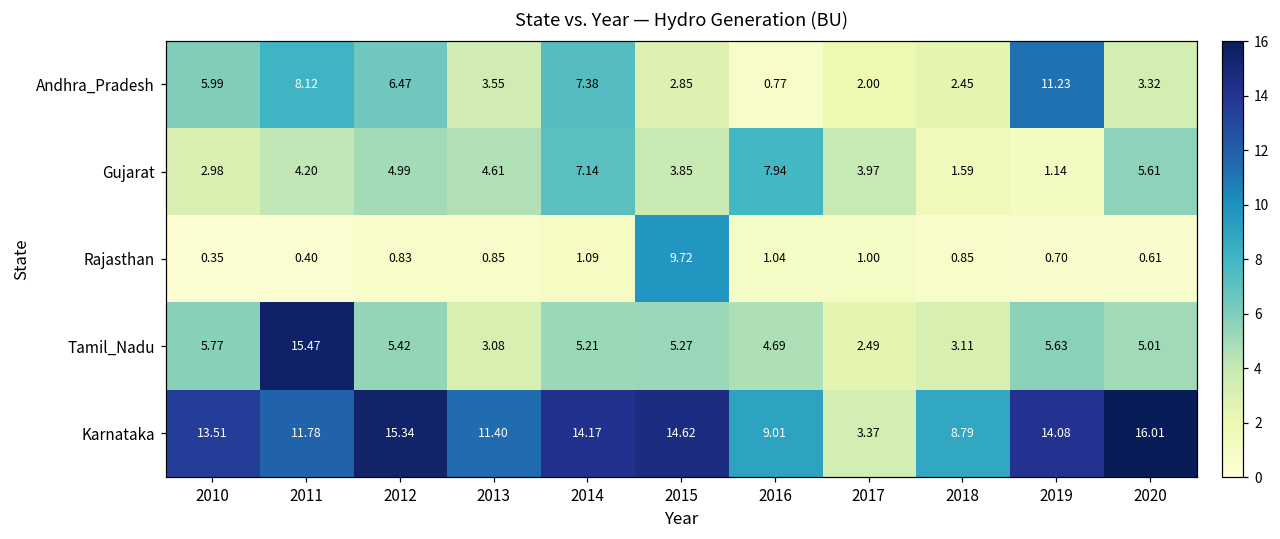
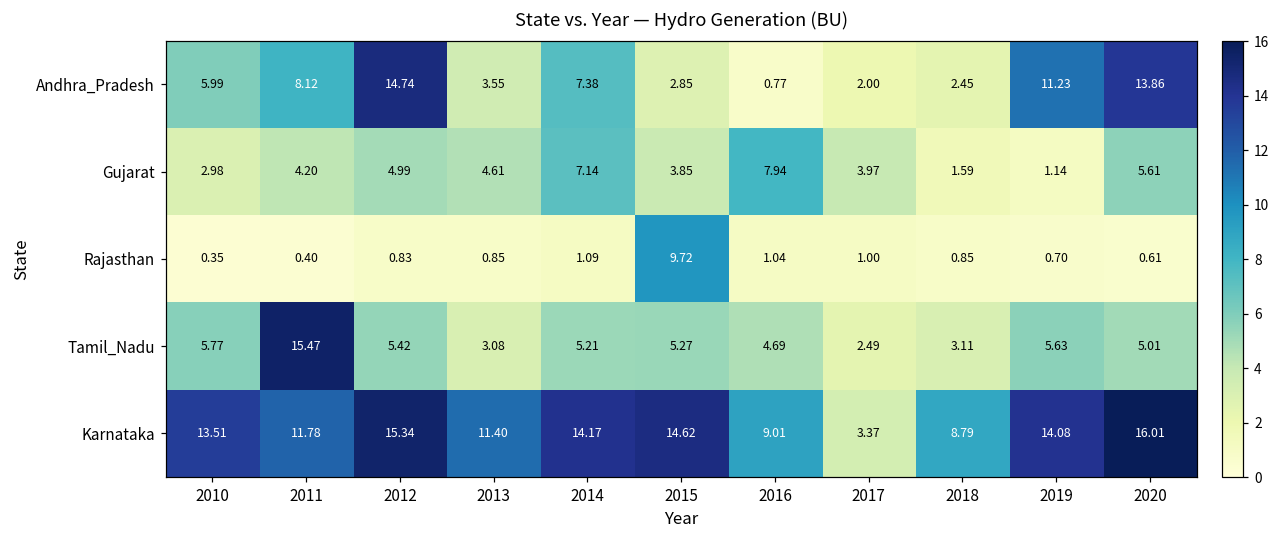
Andhra_Pradesh, 2012: 6.47 -> 14.74
Andhra_Pradesh, 2020: 3.32 -> 13.86
